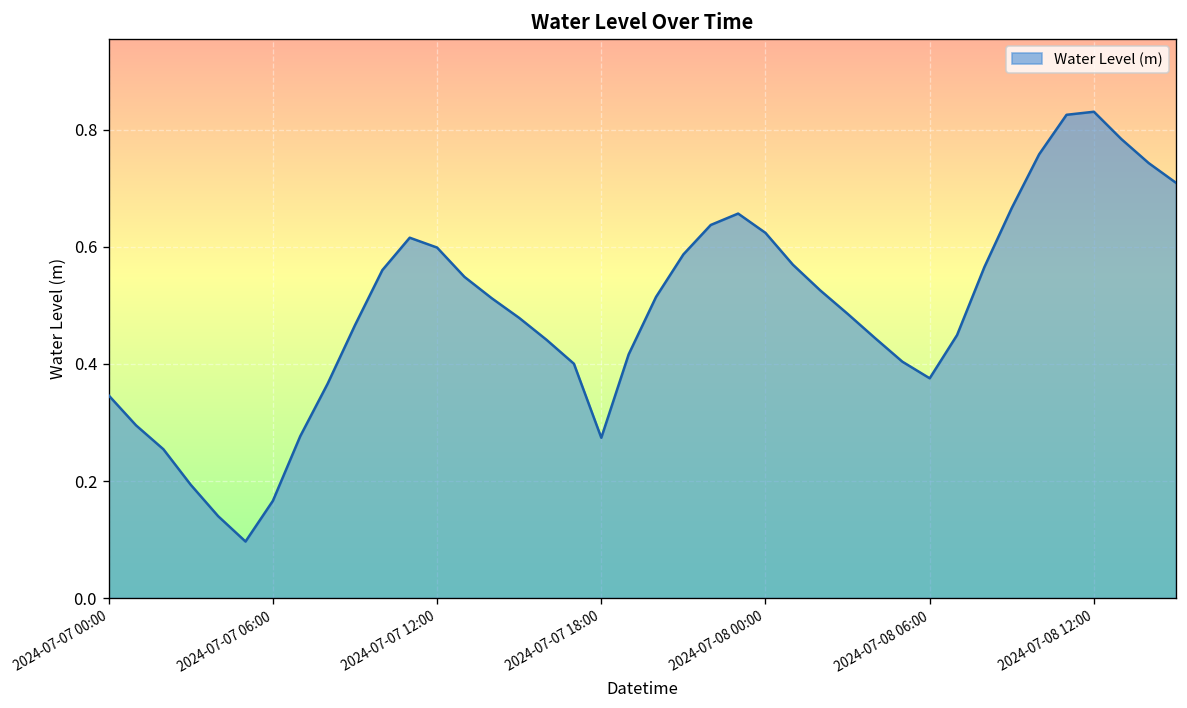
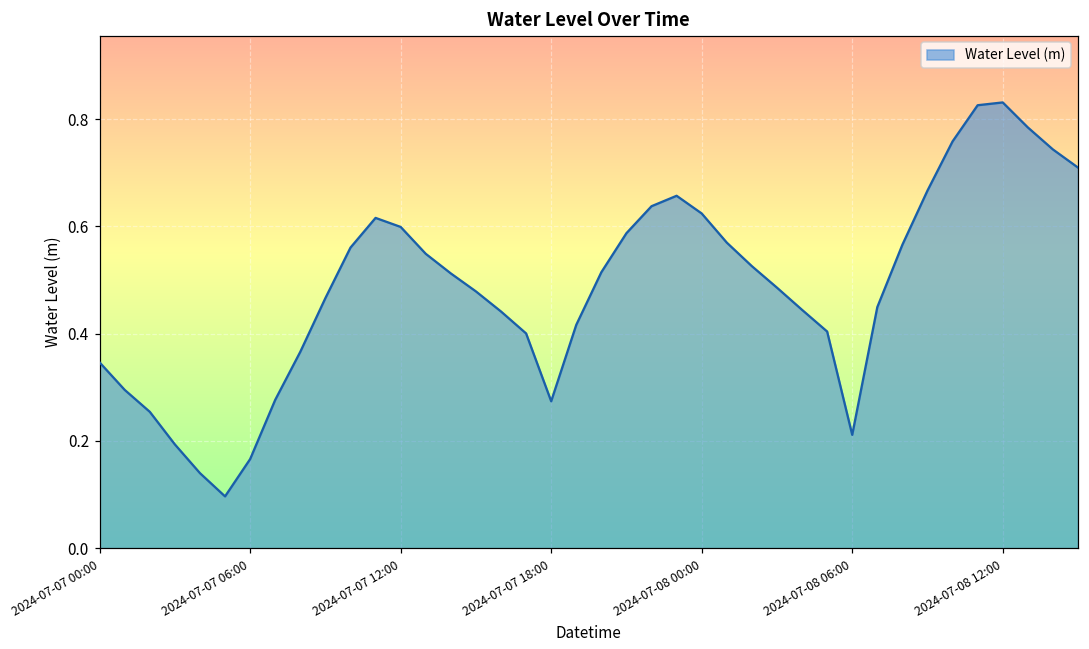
2024-07-08 06:00: 0.38 -> 0.21
